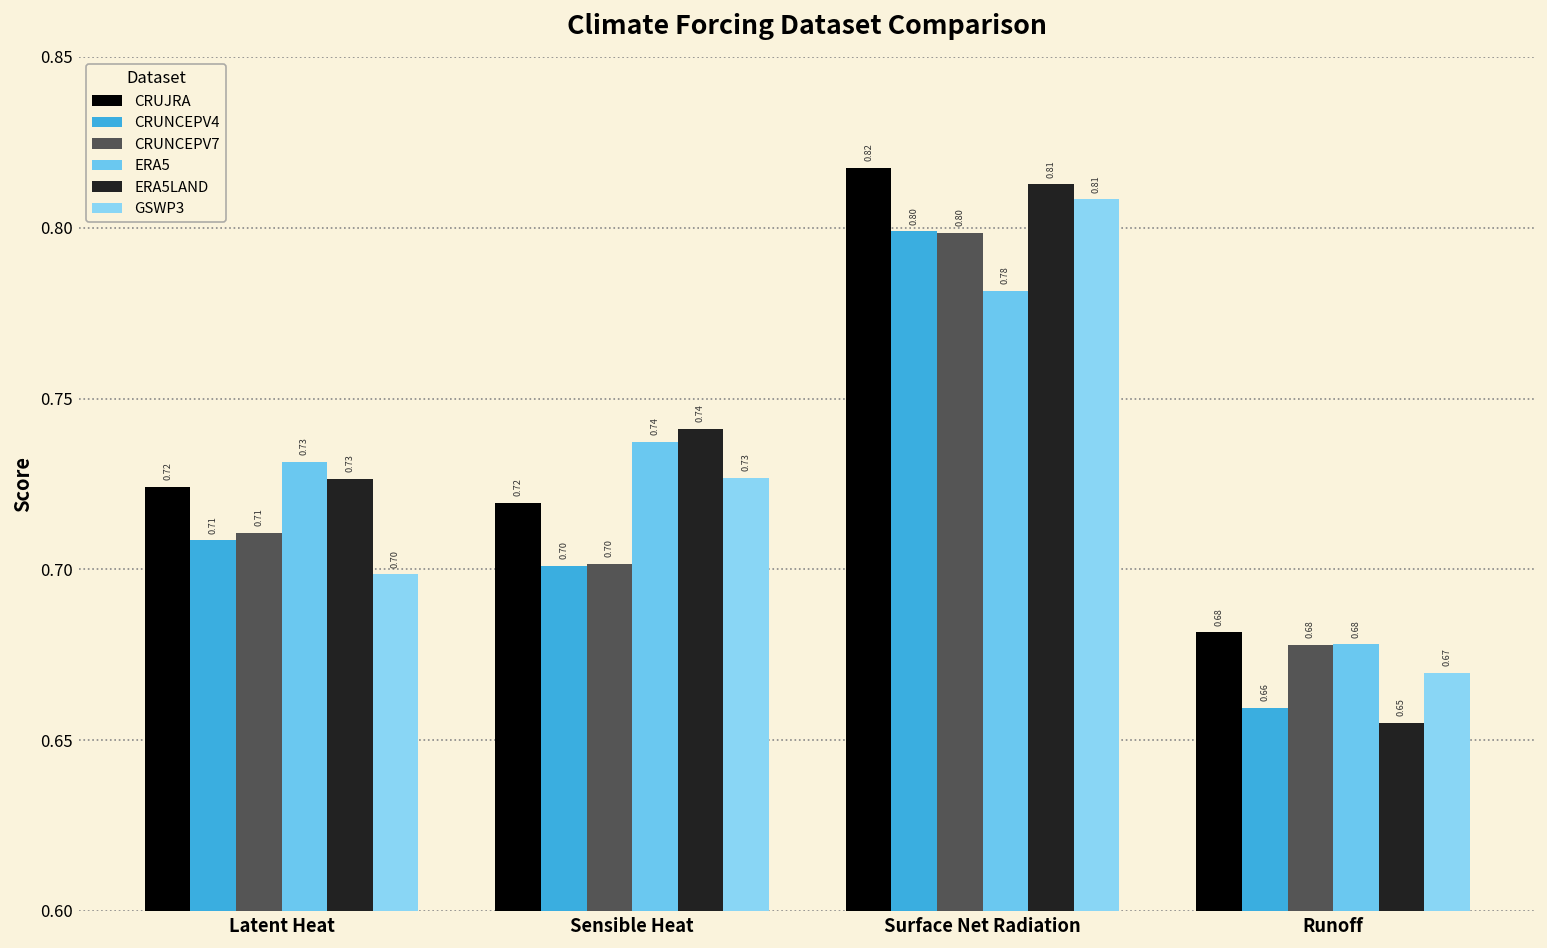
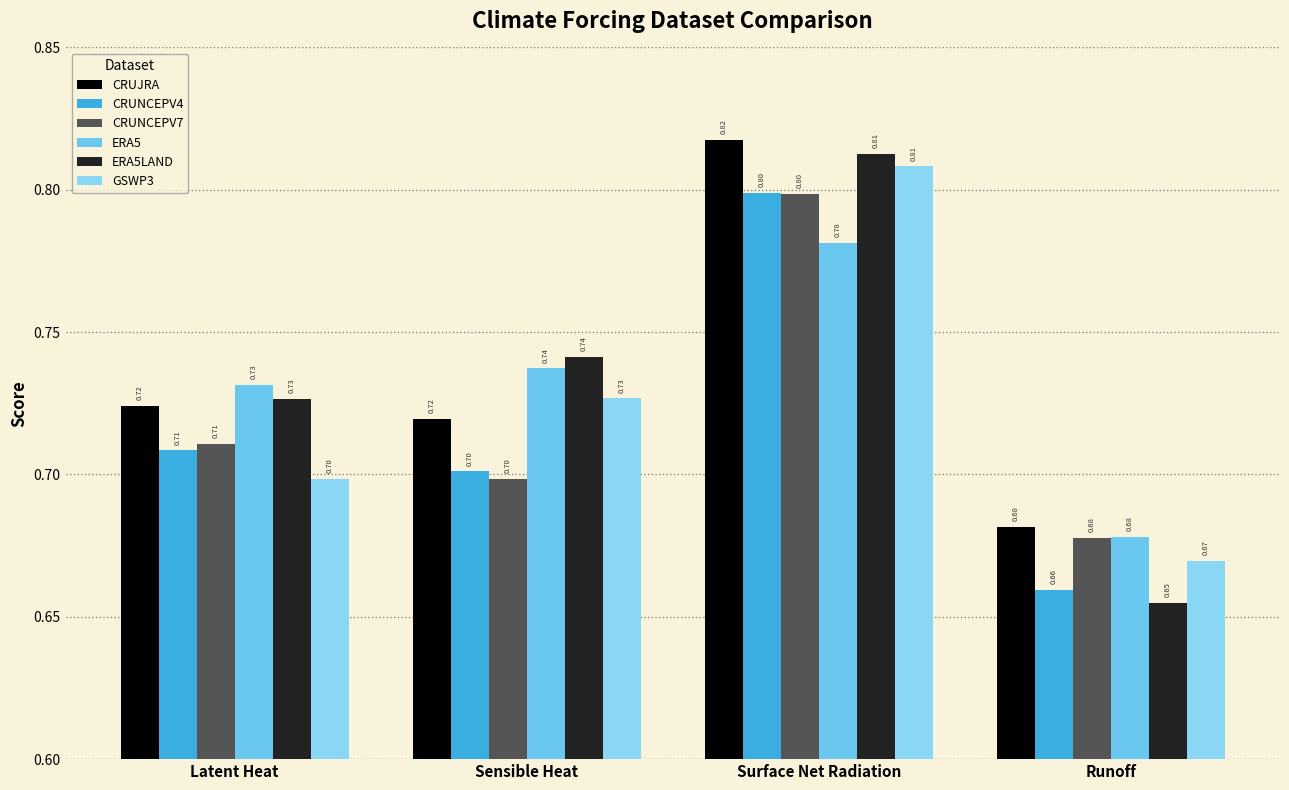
CRUNCEPV7, Sensible Heat: 0.702 -> 0.699
